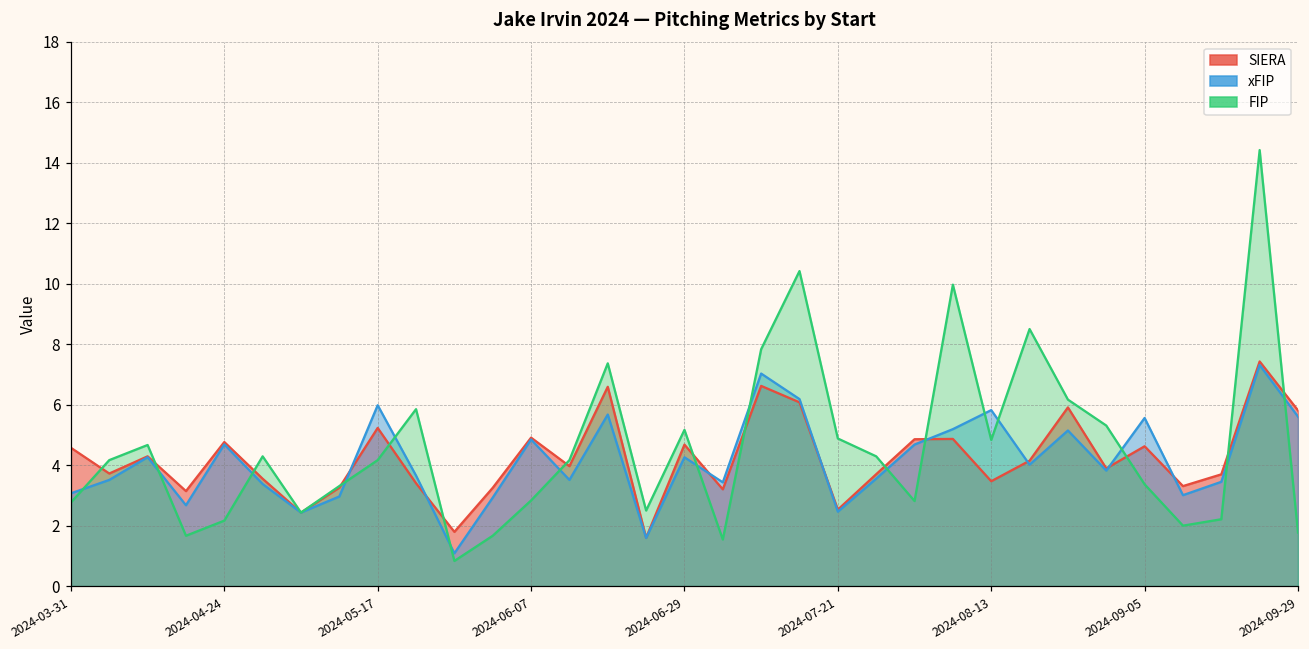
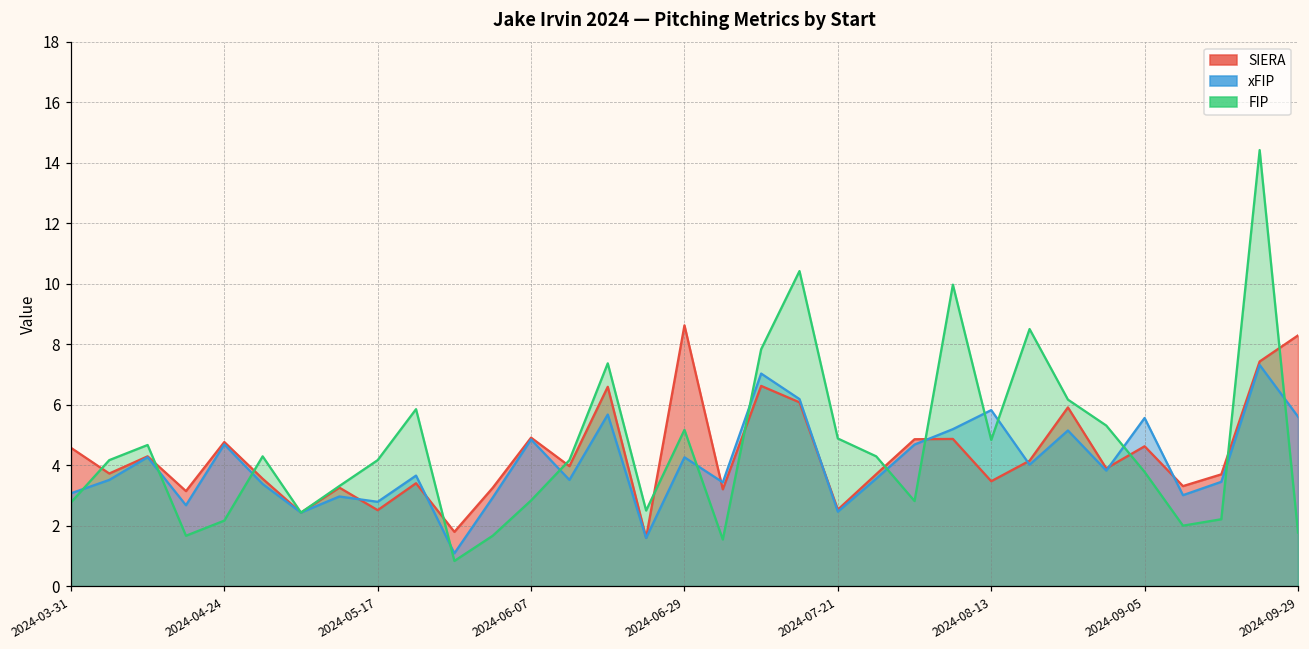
SIERA, 2024-05-17: 5.2 -> 2.5
xFIP, 2024-05-17: 6.0 -> 2.8
SIERA, 2024-06-29: 4.7 -> 8.6
FIP, 2024-09-05: 3.4 -> 3.8
SIERA, 2024-09-29: 5.8 -> 8.3
